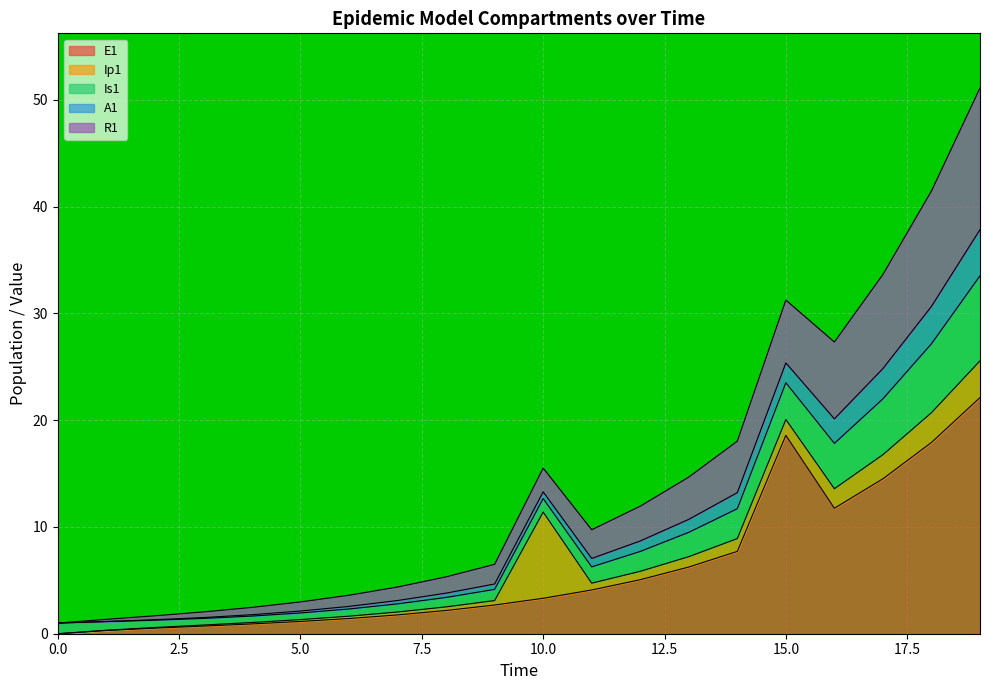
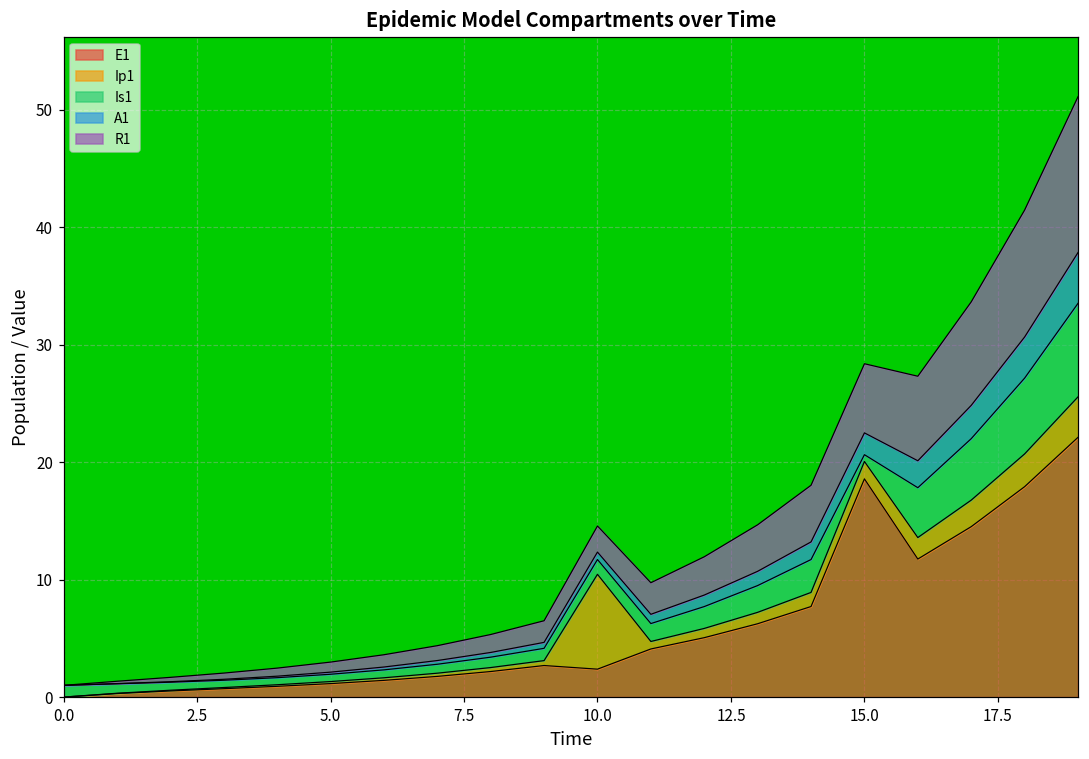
E1, 10.0: 3.3 -> 2.4
Is1, 15.0: 3.4 -> 0.6
